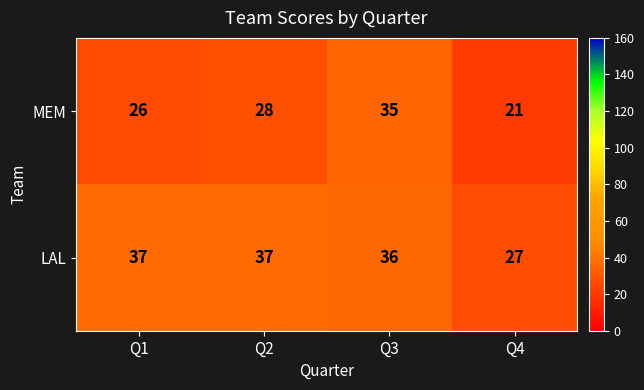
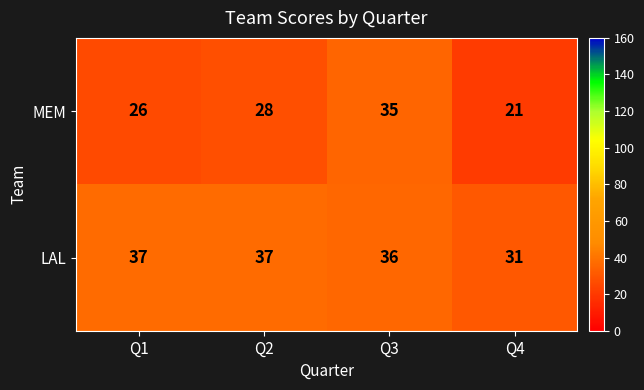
LAL, Q4: 27 -> 31
